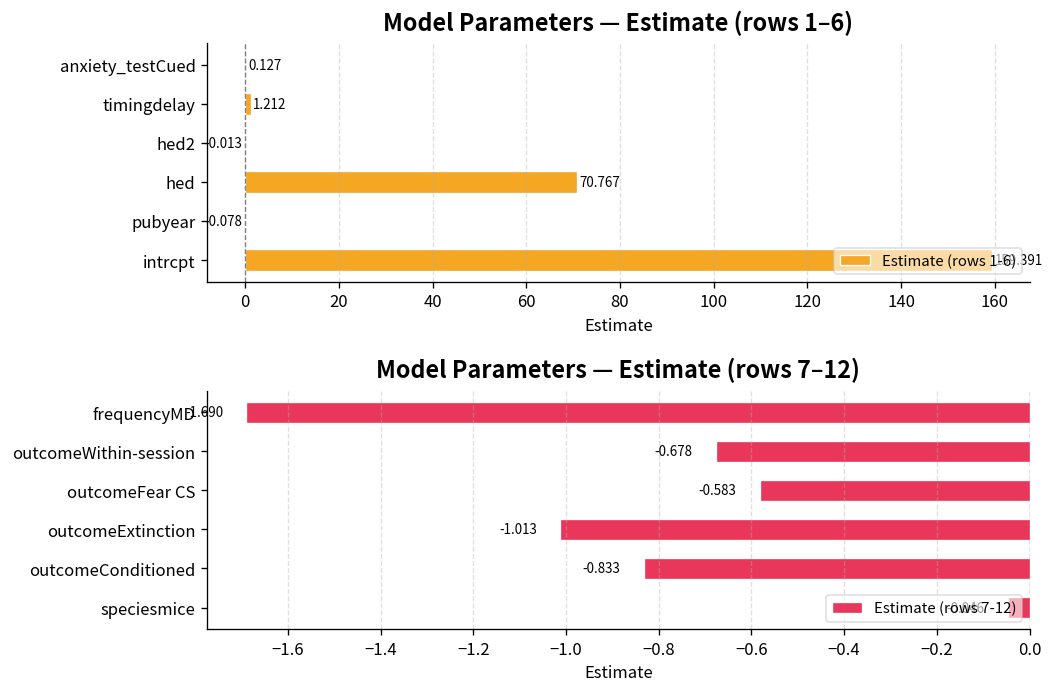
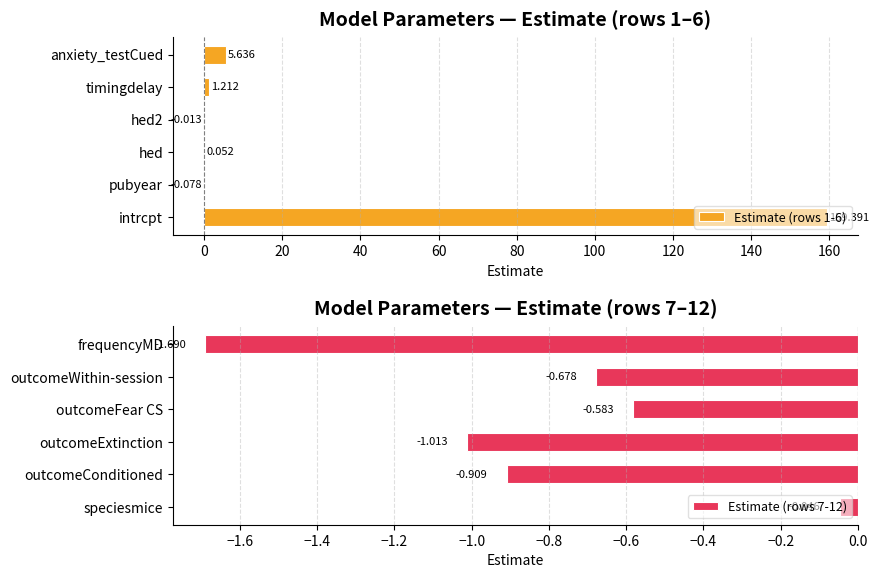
Model Parameters — Estimate (rows 1–6), anxiety_testCued: 0.127 -> 5.636
Model Parameters — Estimate (rows 1–6), hed: 70.767 -> 0.052
Model Parameters — Estimate (rows 7–12), outcomeConditioned: -0.833 -> -0.909
